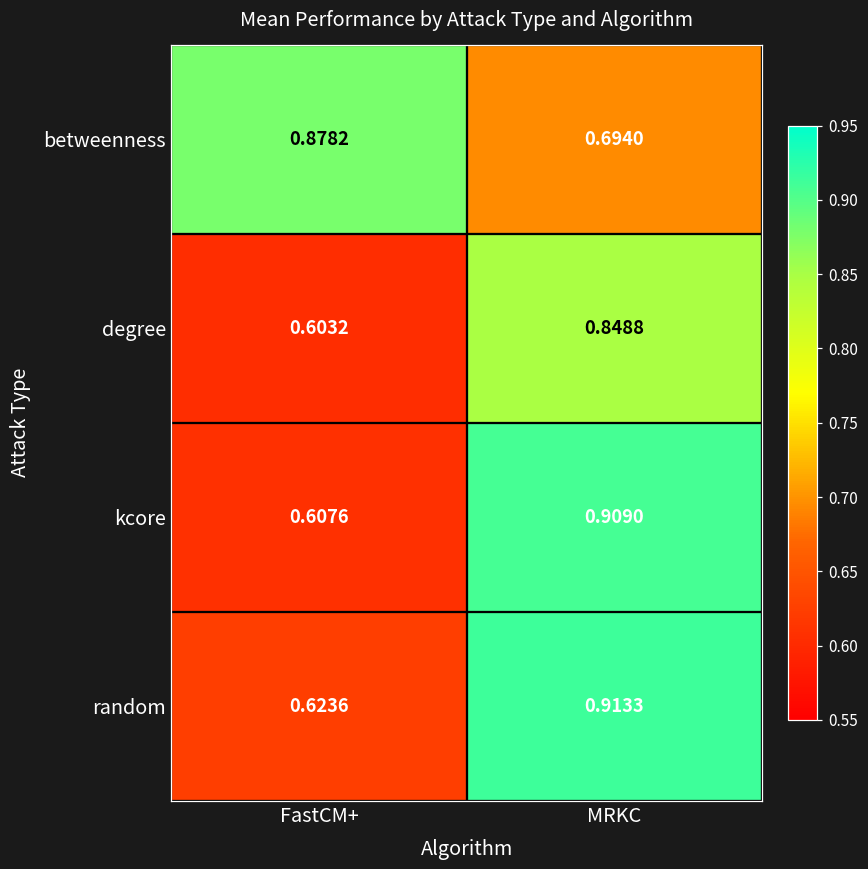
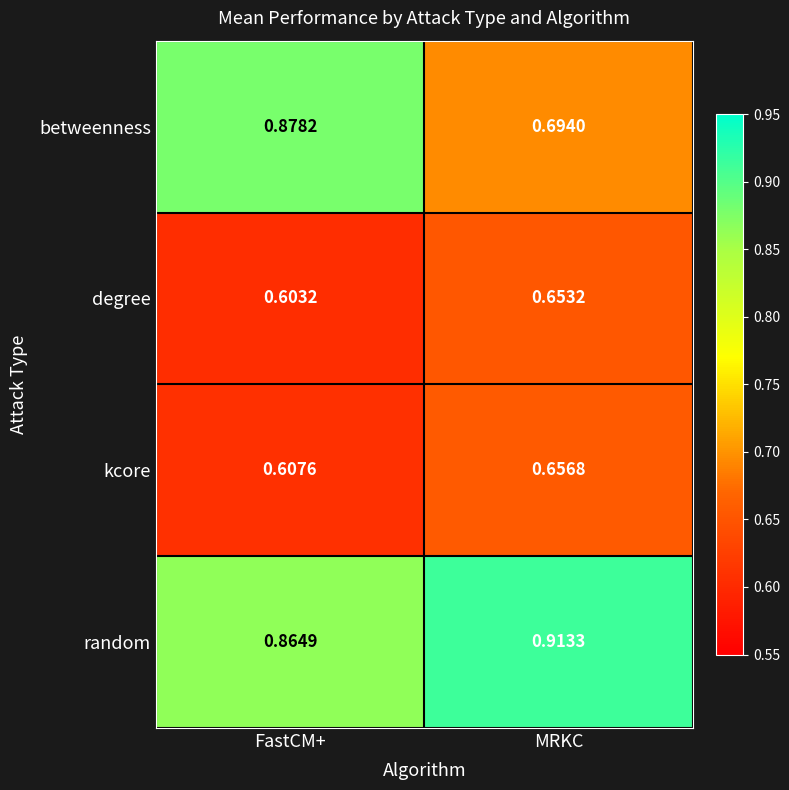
degree, MRKC: 0.8488 -> 0.6532
kcore, MRKC: 0.9090 -> 0.6568
random, FastCM+: 0.6236 -> 0.8649
